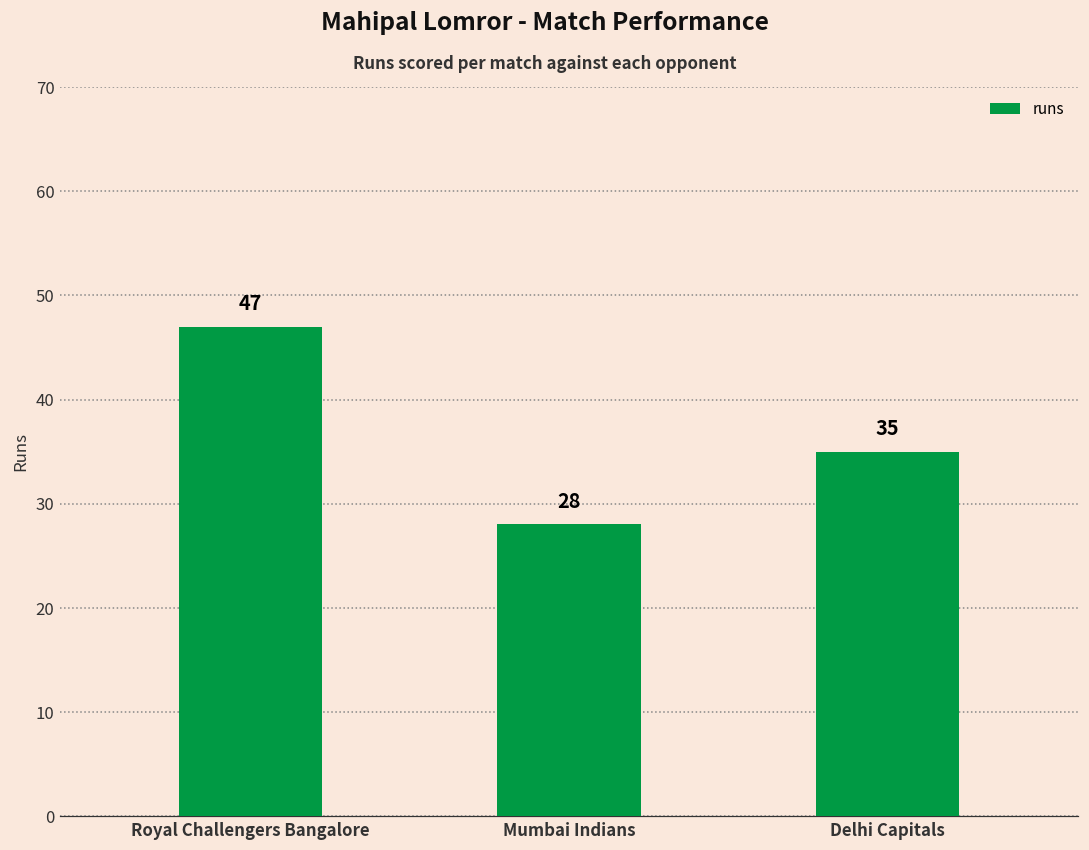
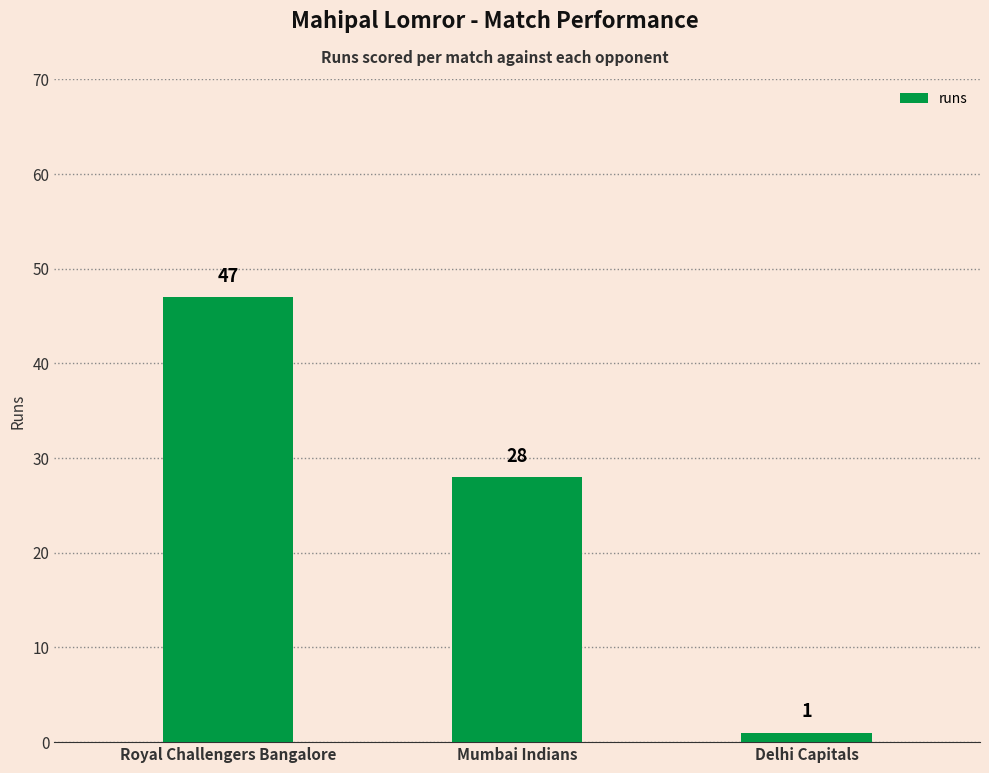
Delhi Capitals: 35 -> 1
